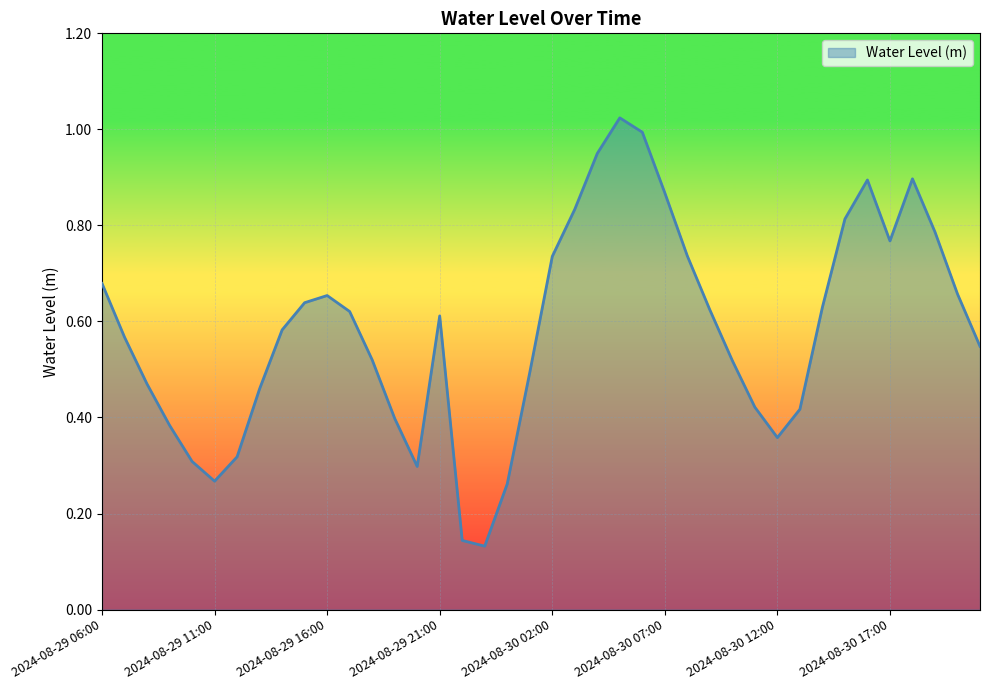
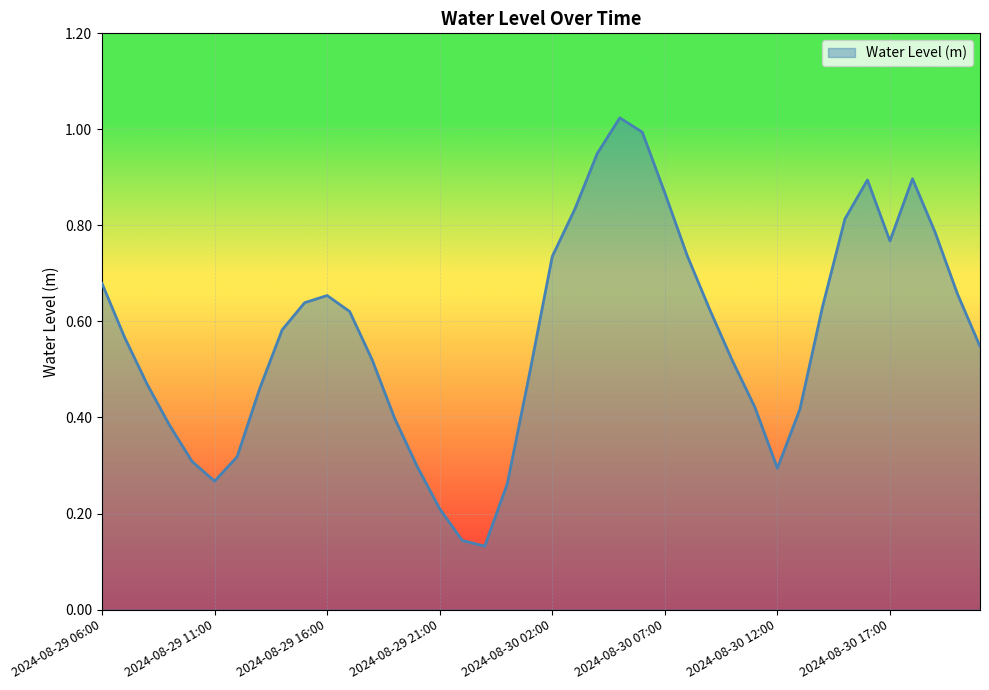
2024-08-29 21:00: 0.61 -> 0.21
2024-08-30 12:00: 0.36 -> 0.29
